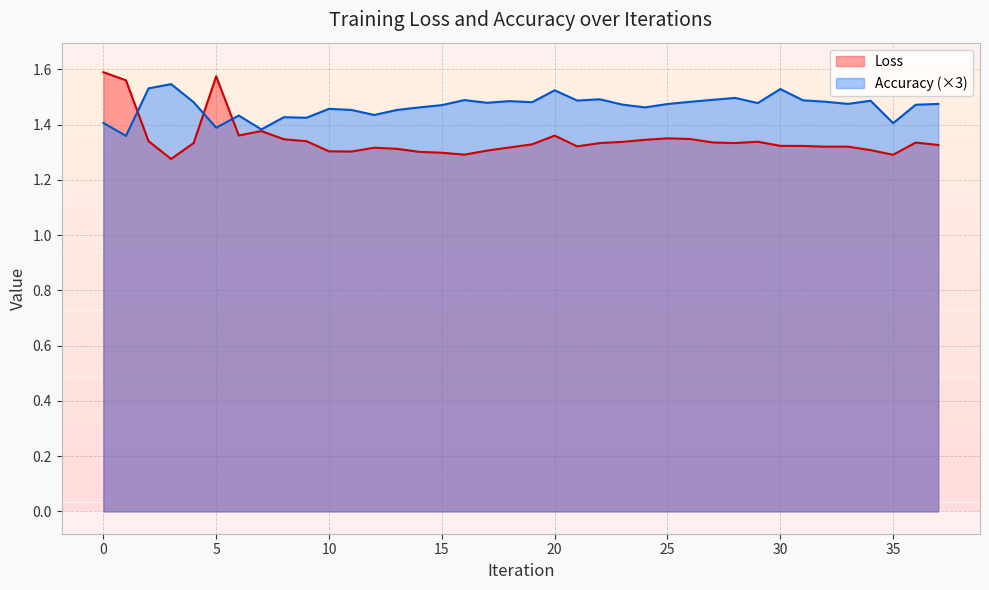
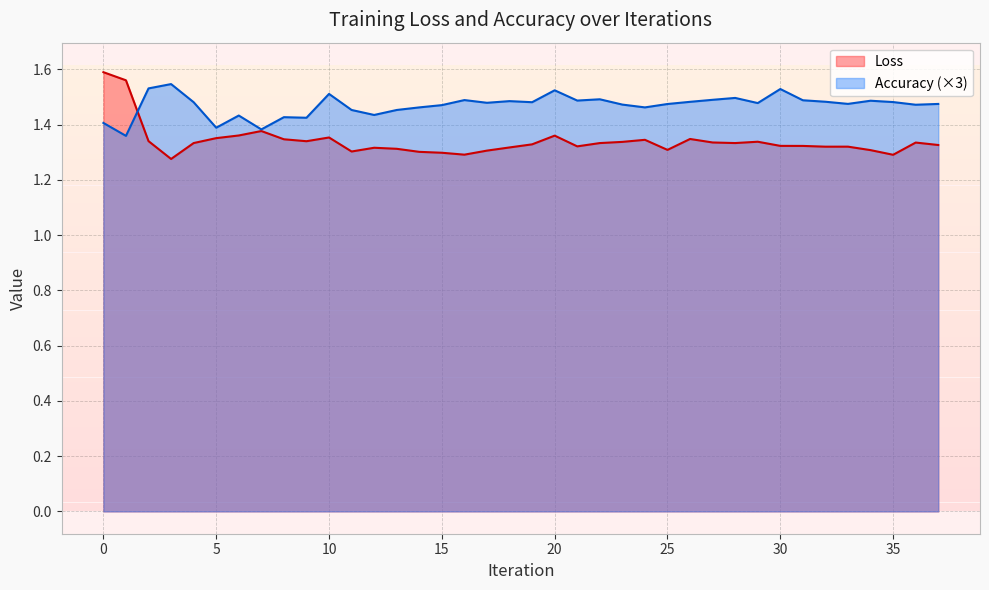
Loss, 5: 1.58 -> 1.35
Loss, 10: 1.30 -> 1.35
Accuracy (×3), 10: 1.46 -> 1.51
Loss, 25: 1.35 -> 1.31
Accuracy (×3), 35: 1.41 -> 1.48
